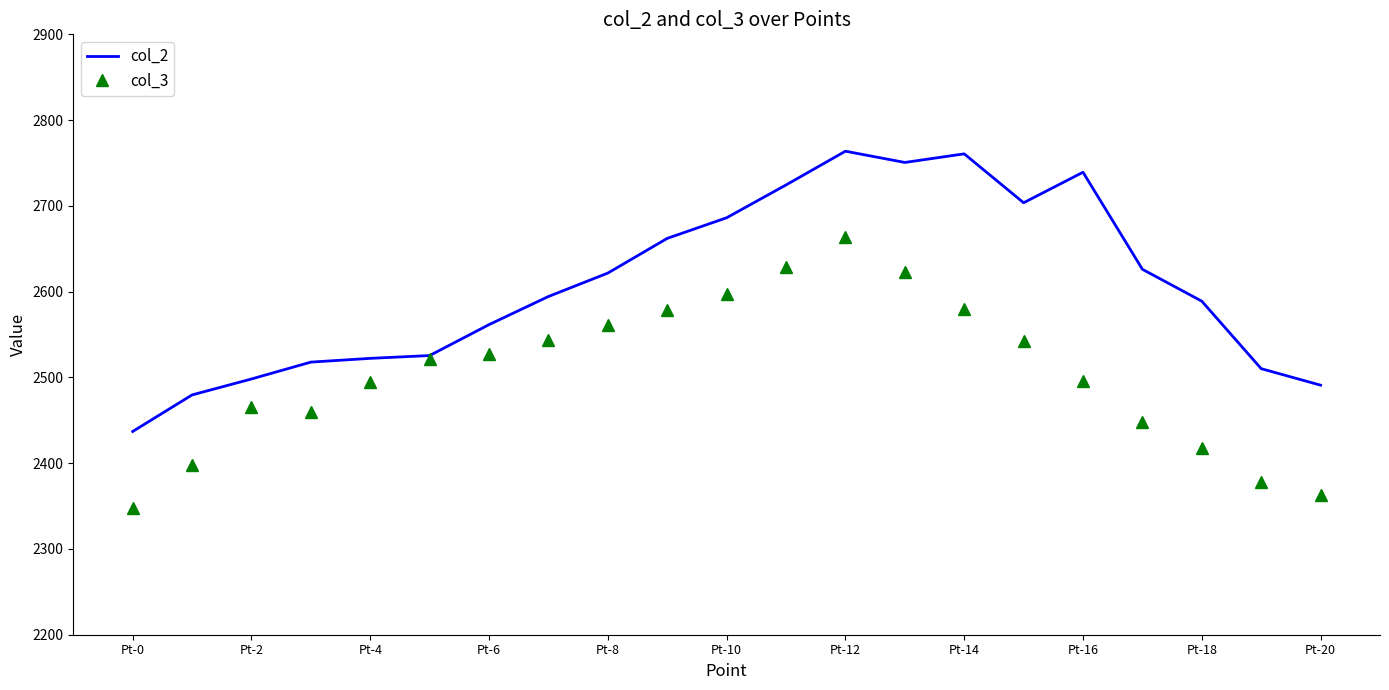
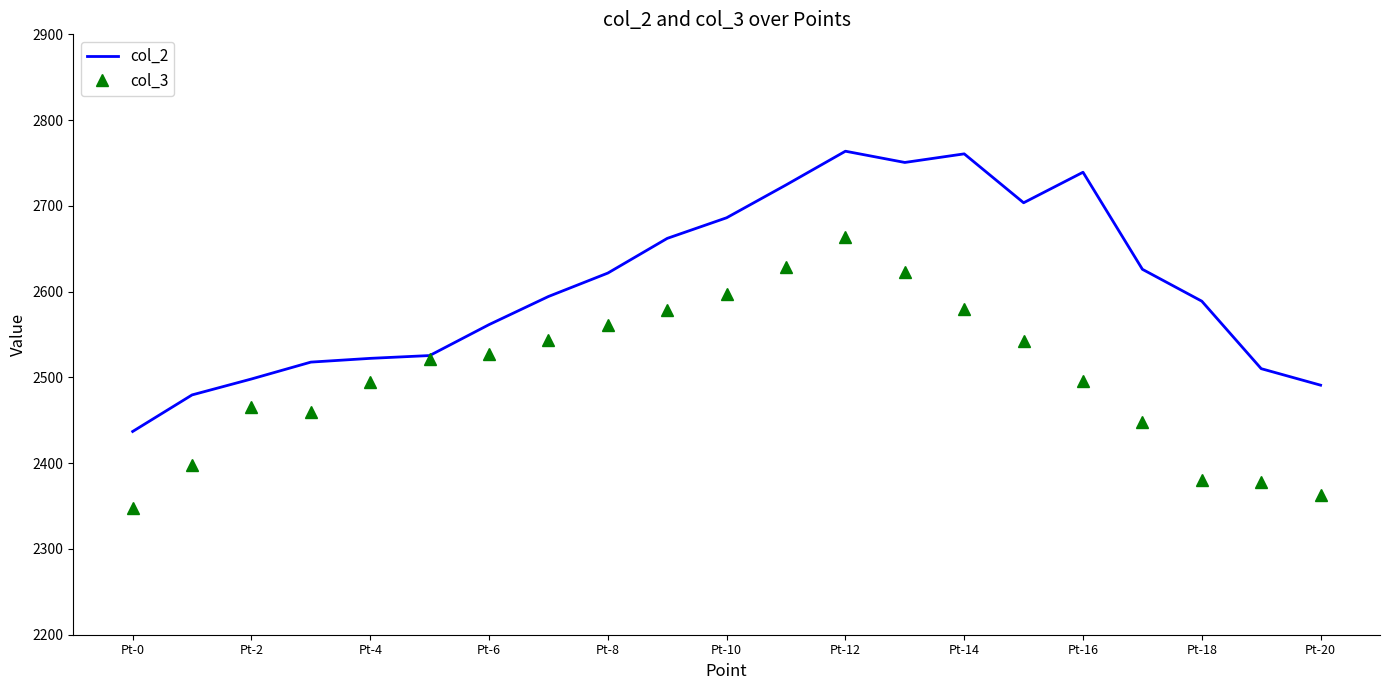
col_3, Pt-18: 2420 -> 2380
